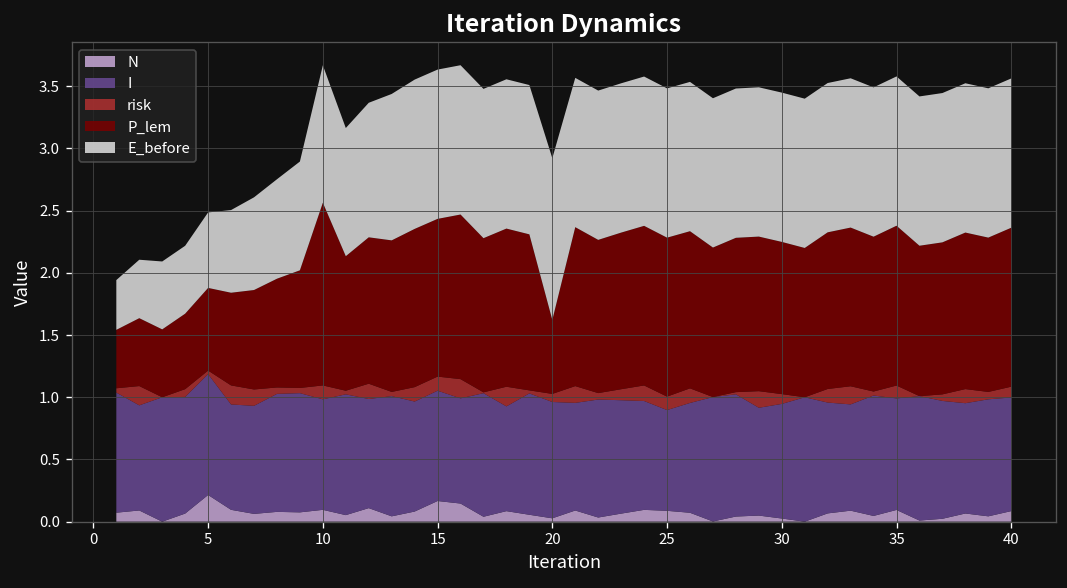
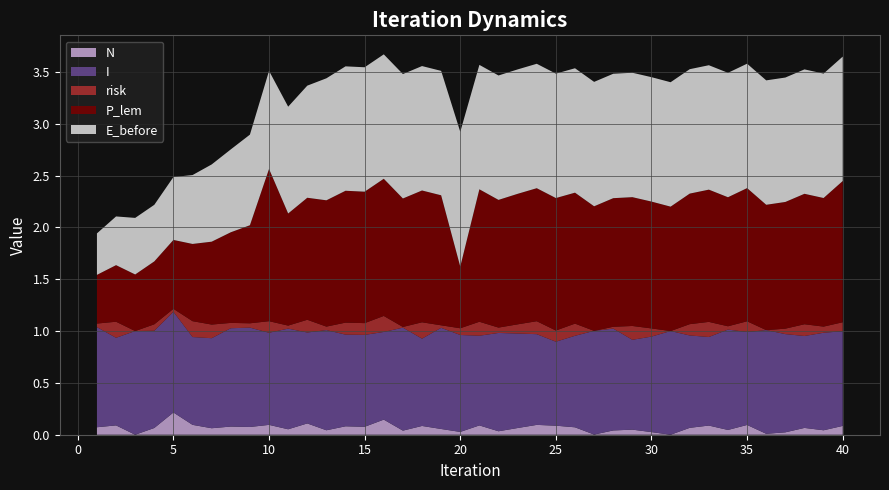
E_before, 10: 1.10 -> 0.95
N, 15: 0.17 -> 0.08
P_lem, 40: 1.28 -> 1.36
